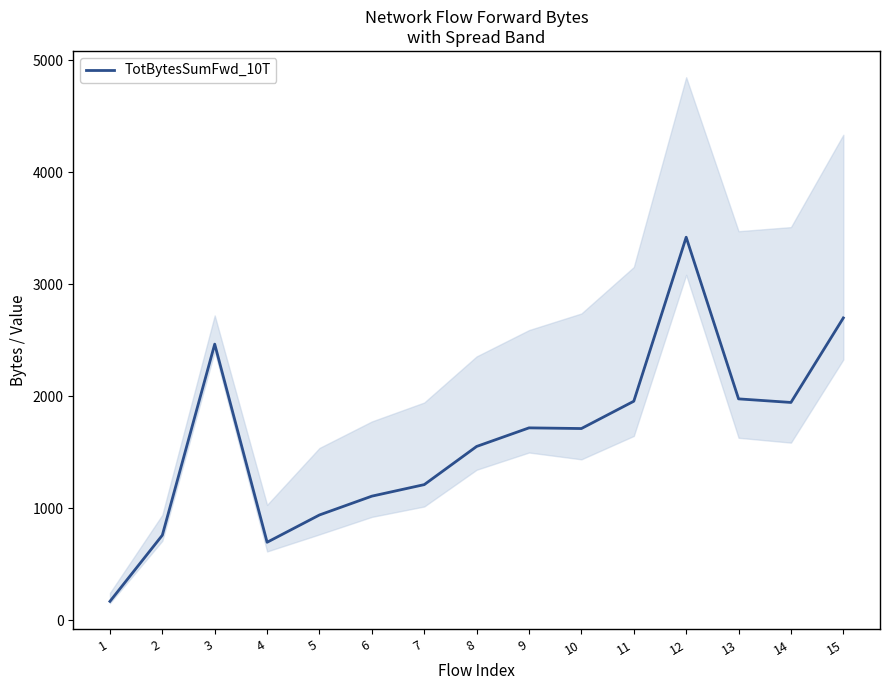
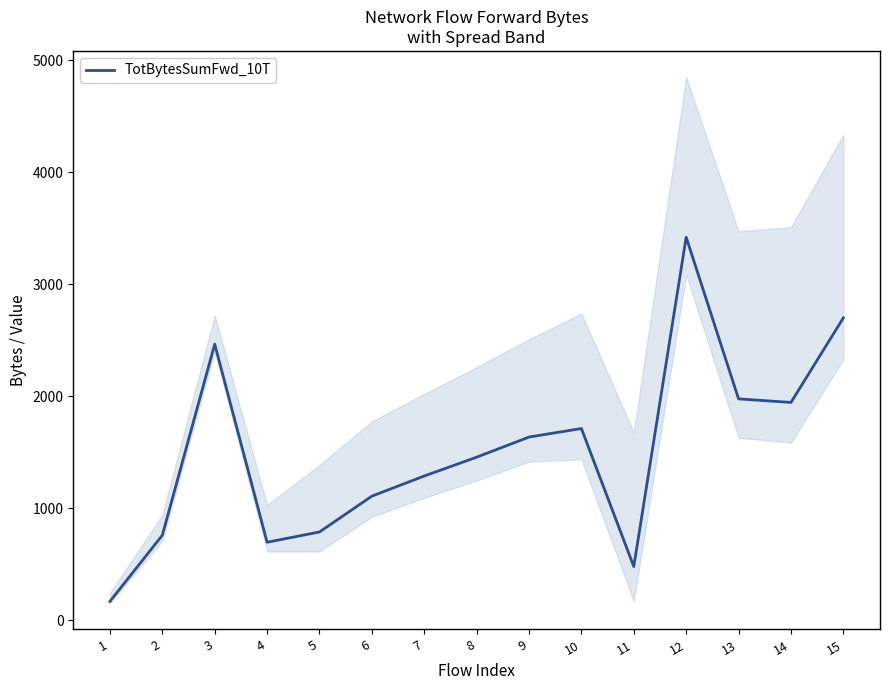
TotBytesSumFwd_10T, 5: 940 -> 790
TotBytesSumFwd_10T, 7: 1210 -> 1290
TotBytesSumFwd_10T, 8: 1550 -> 1460
TotBytesSumFwd_10T, 9: 1720 -> 1640
TotBytesSumFwd_10T, 11: 1960 -> 480
